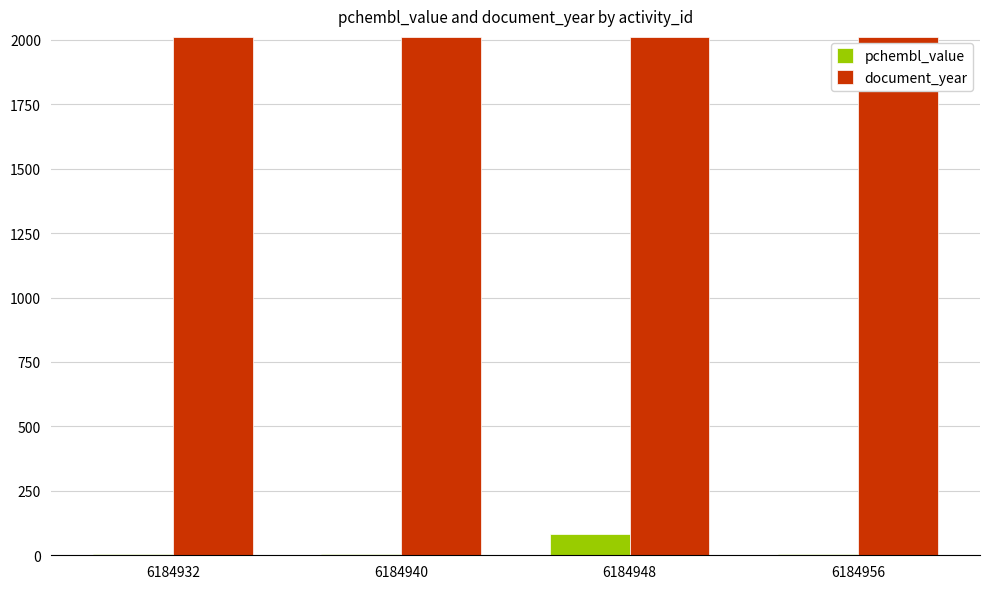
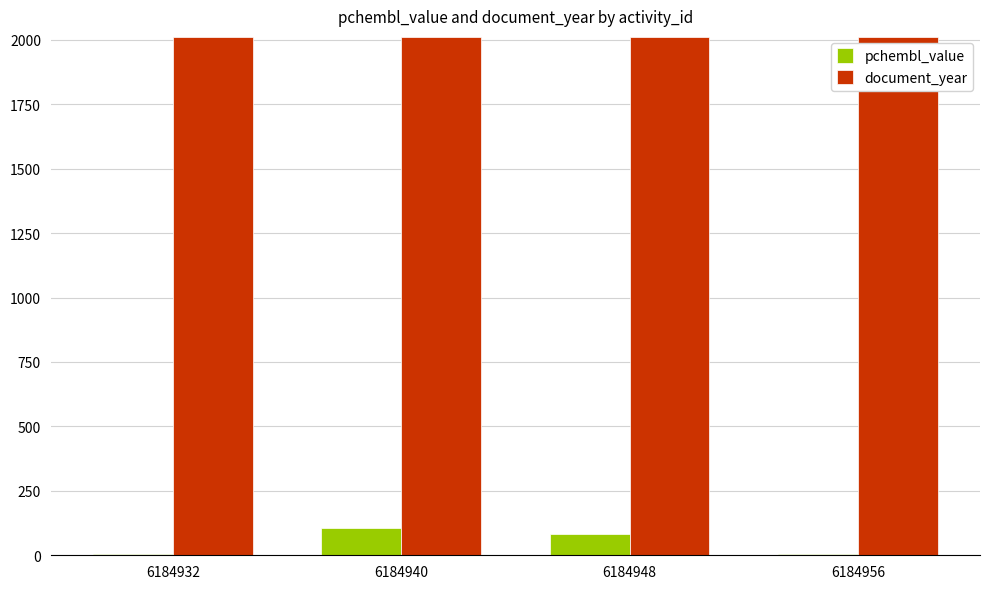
pchembl_value, 6184940: 10 -> 110
